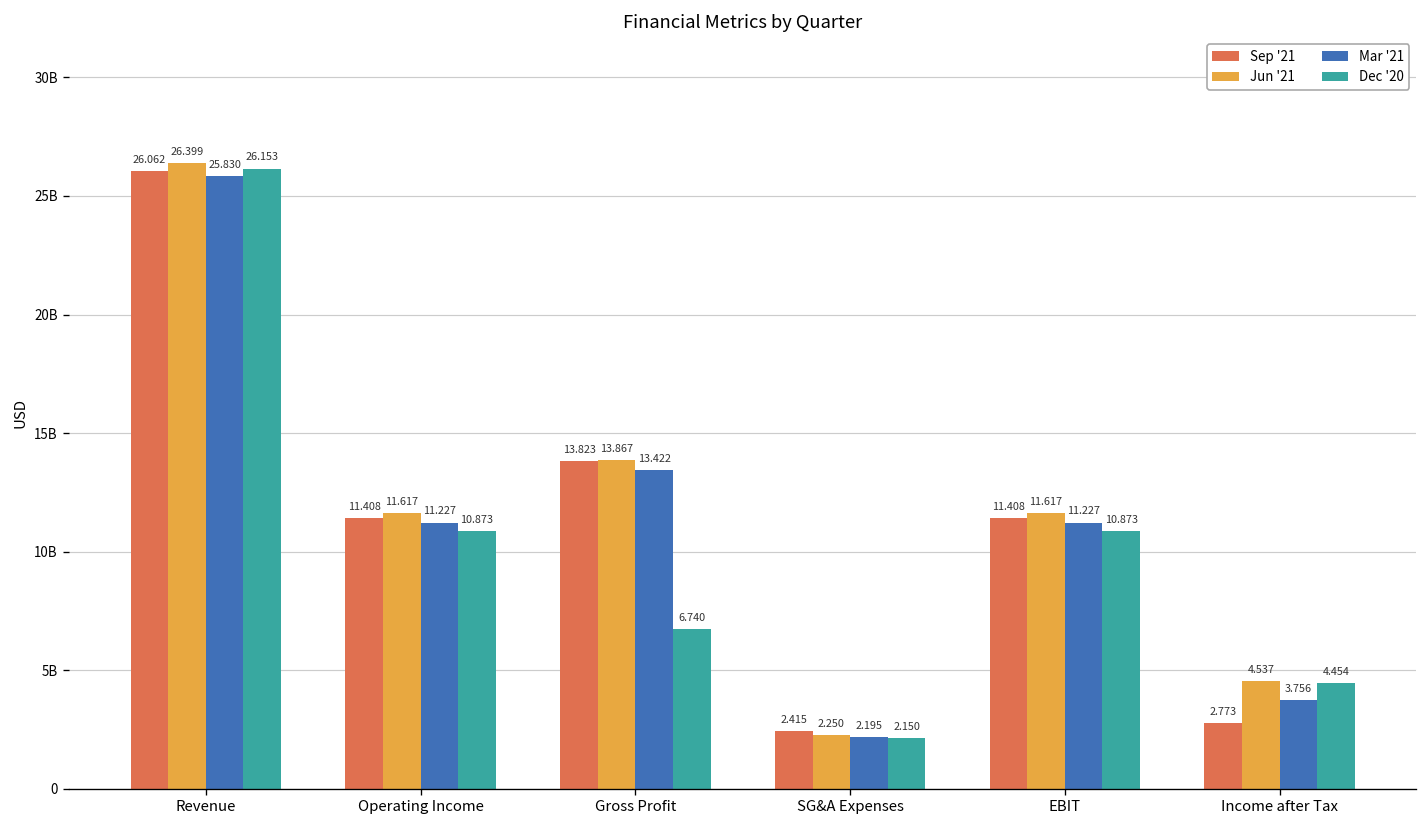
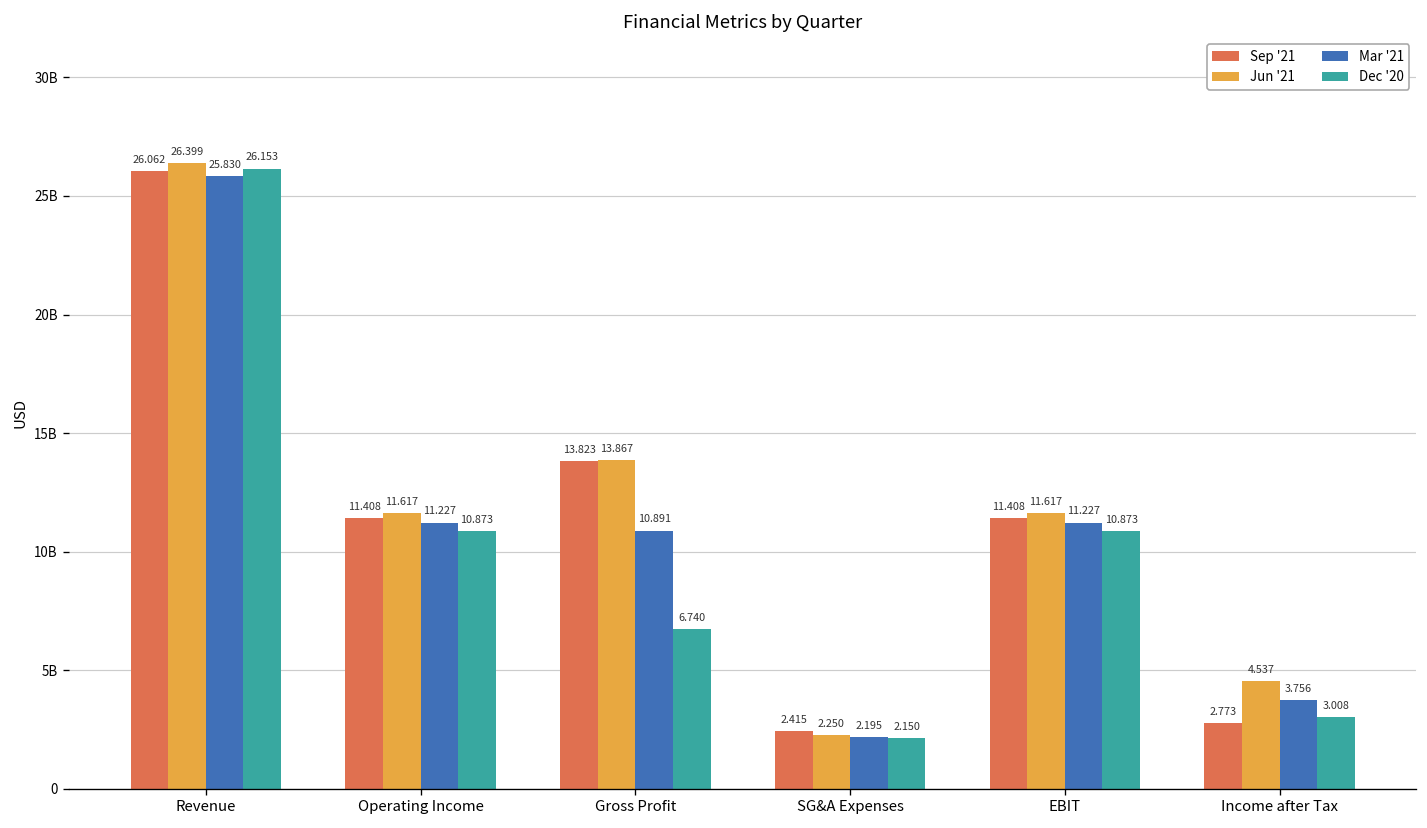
Mar '21, Gross Profit: 13.422 -> 10.891
Dec '20, Income after Tax: 4.454 -> 3.008
